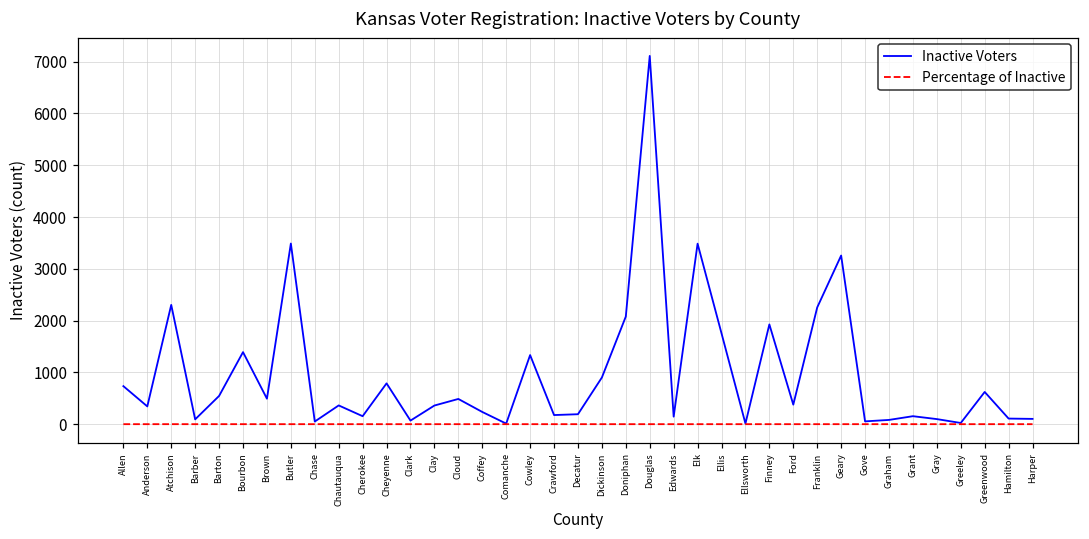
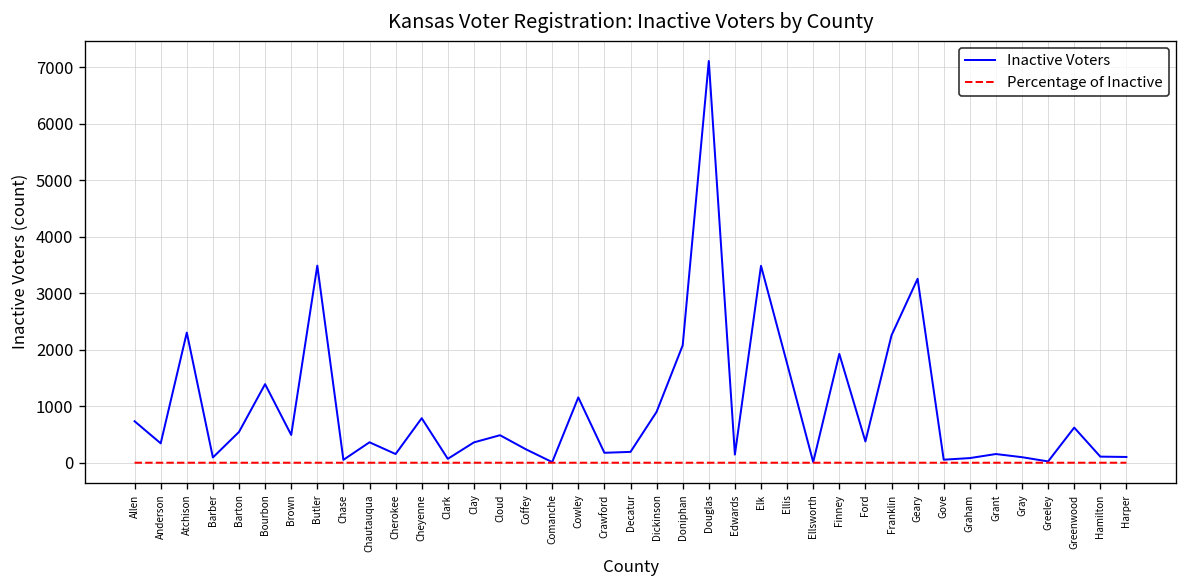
Inactive Voters, Cowley: 1300 -> 1200
